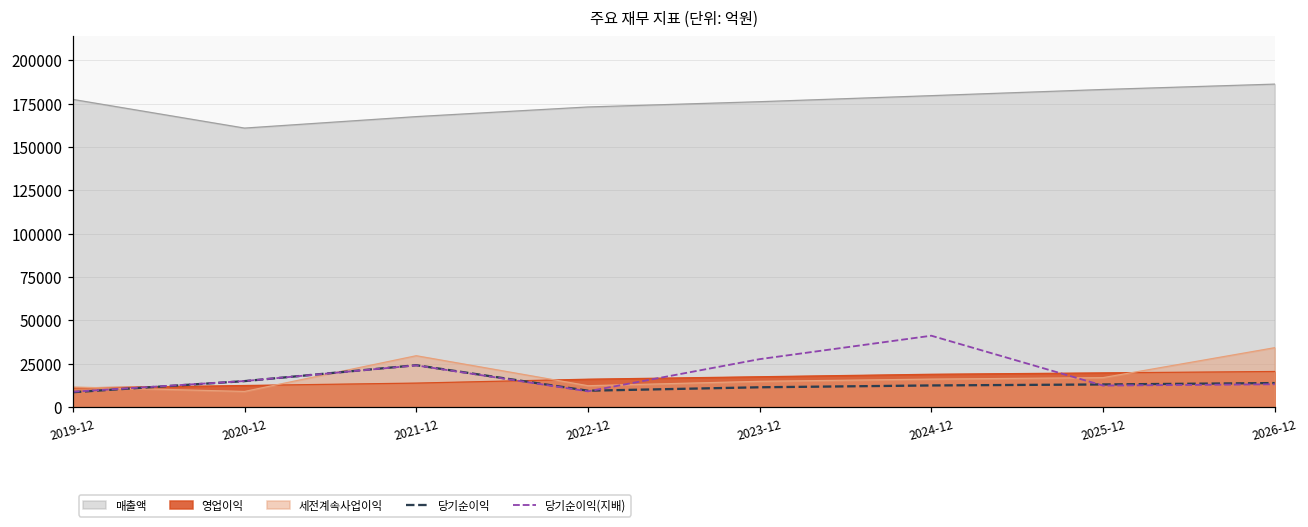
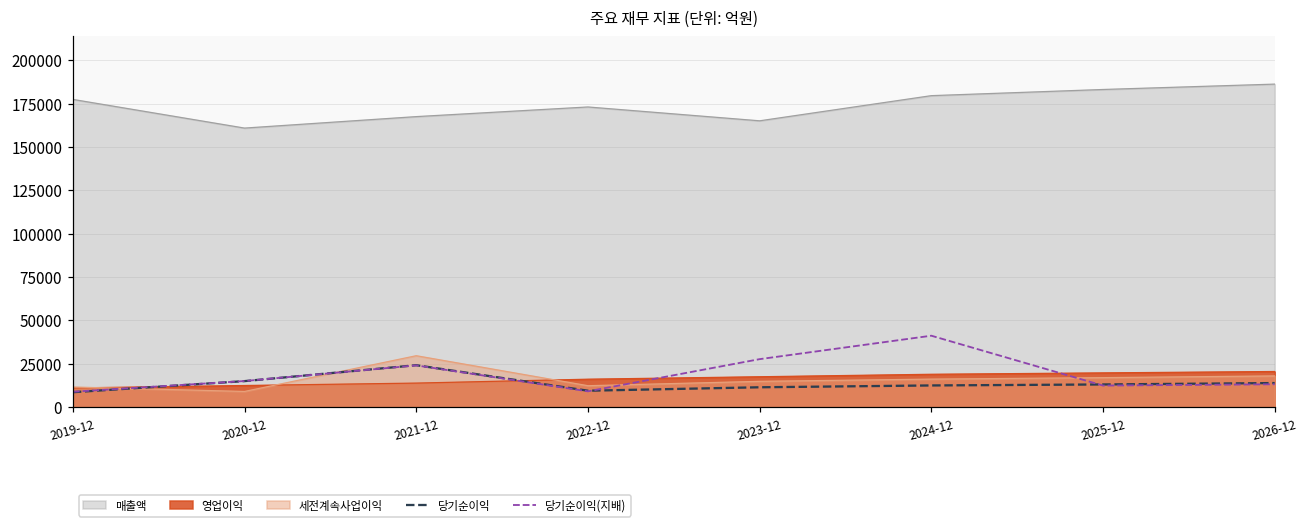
매출액, 2023-12: 176000 -> 165000
세전계속사업이익, 2026-12: 34000 -> 18000
